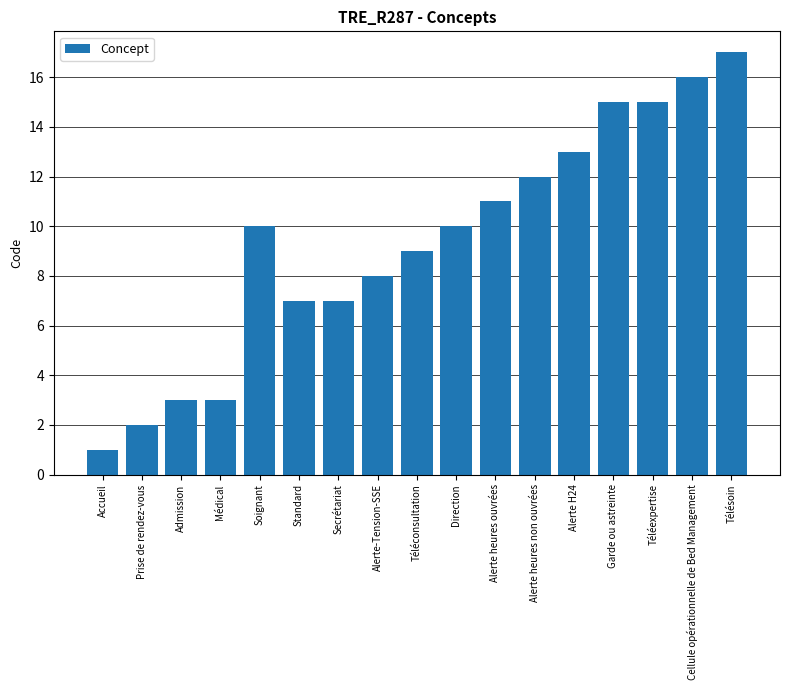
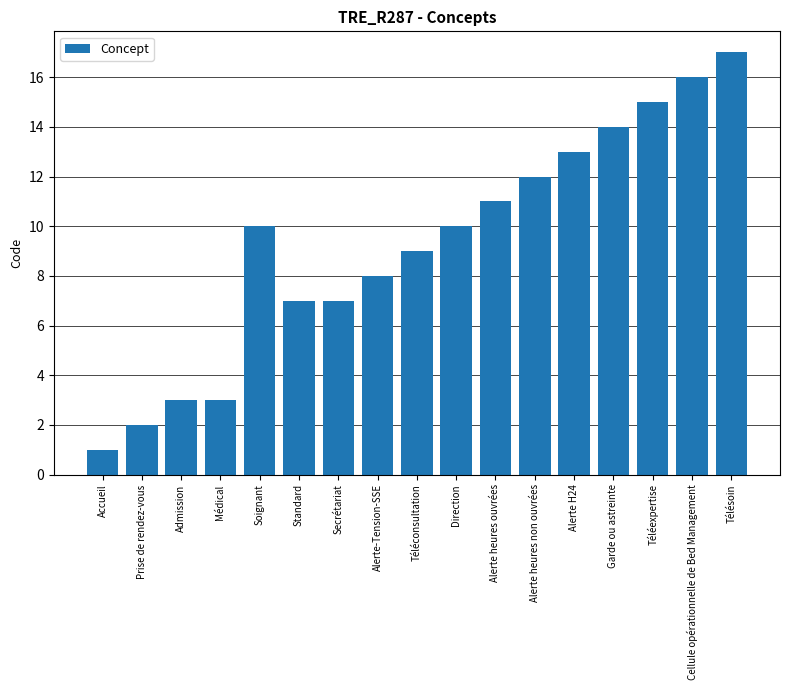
Garde ou astreinte: 15 -> 14
